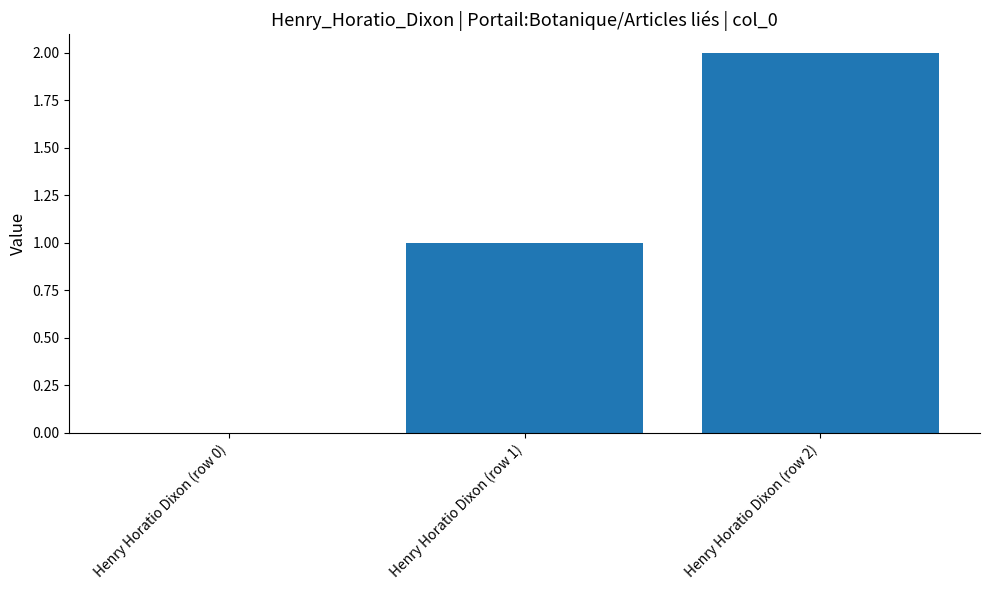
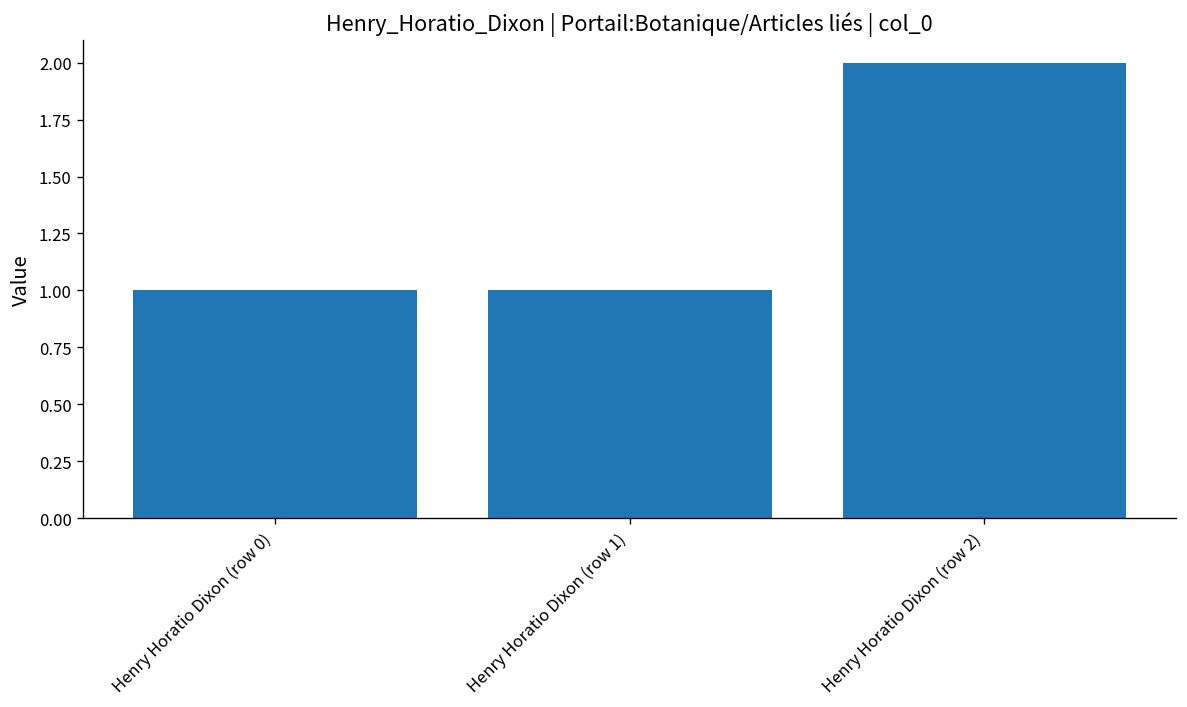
Henry Horatio Dixon (row 0): 0 -> 1
